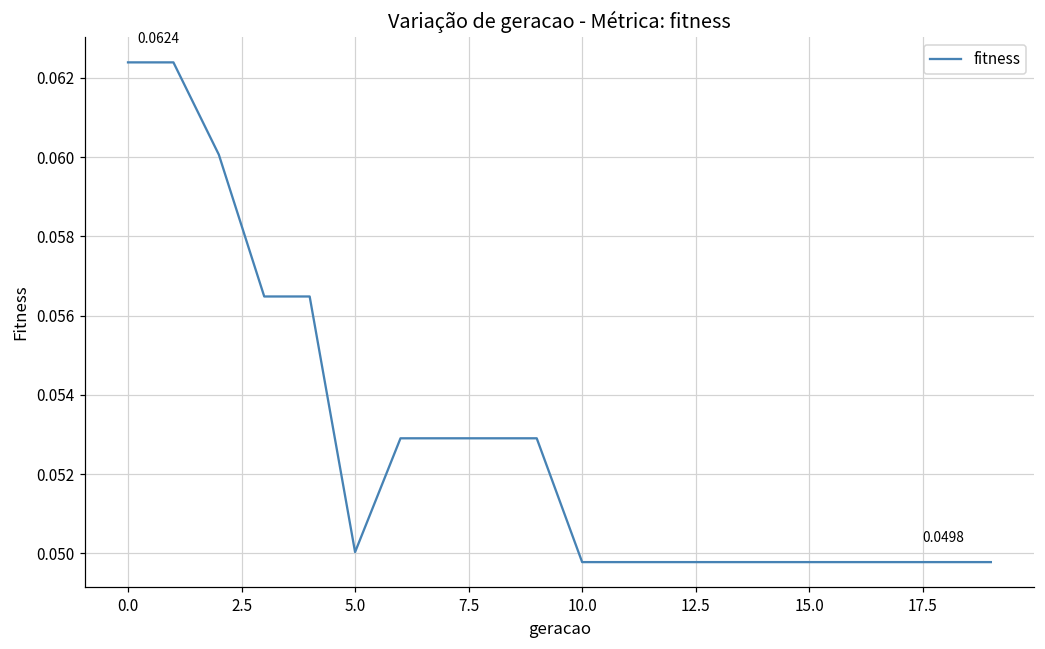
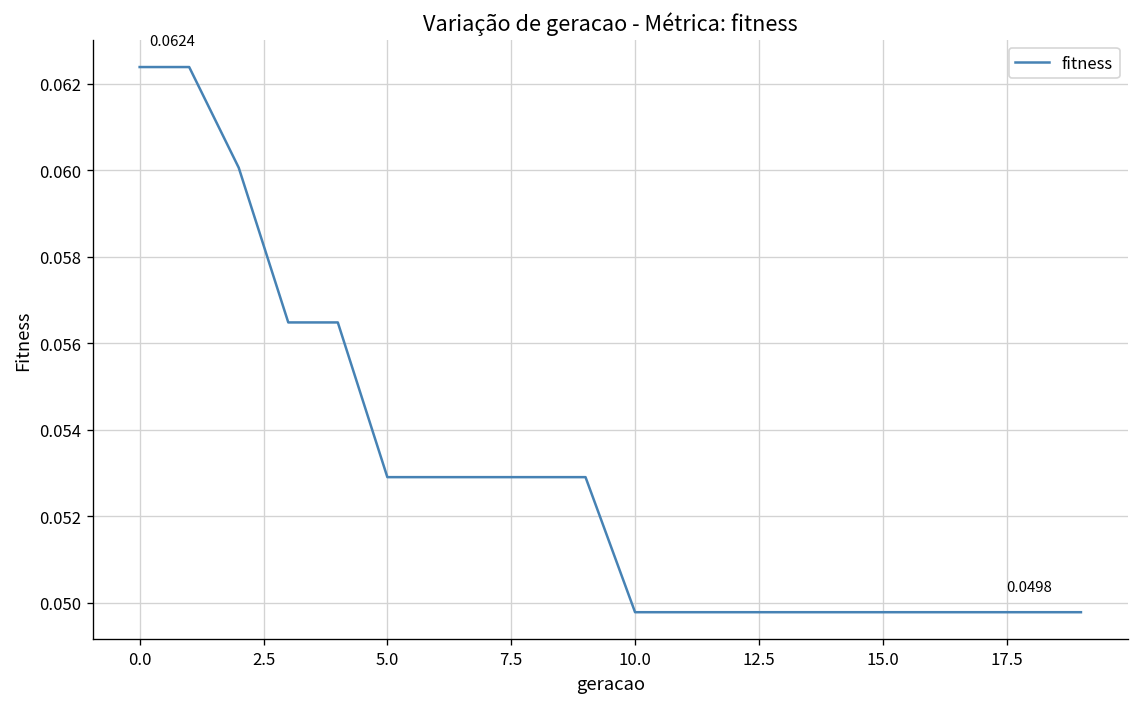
5.0: 0.0500 -> 0.0529
